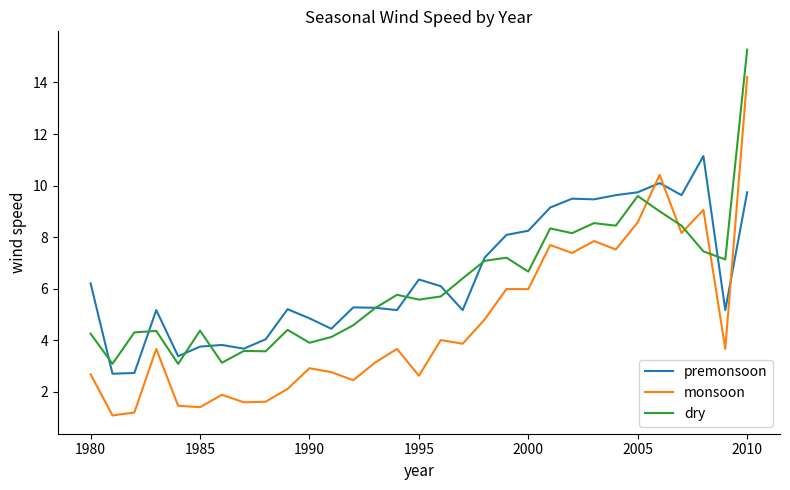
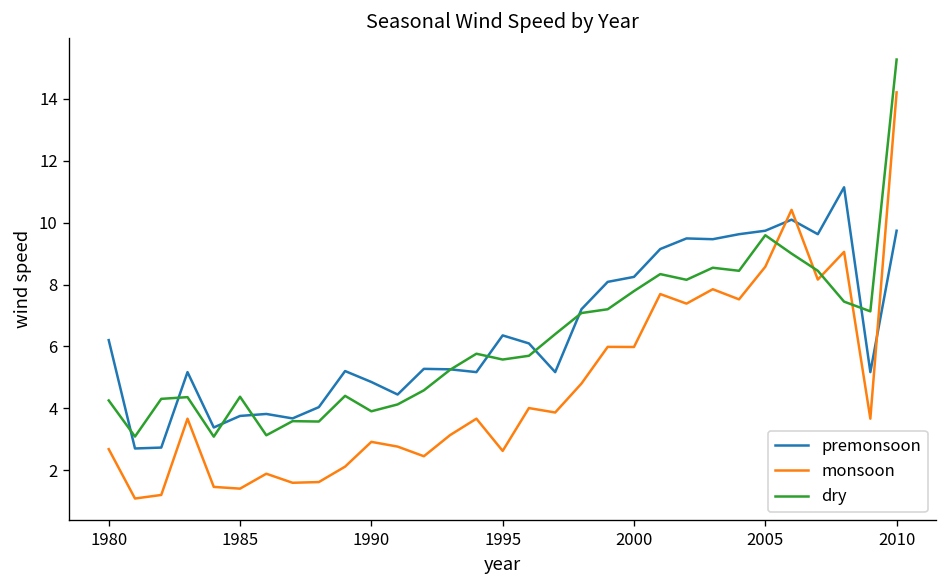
dry, 2000: 6.7 -> 7.8
